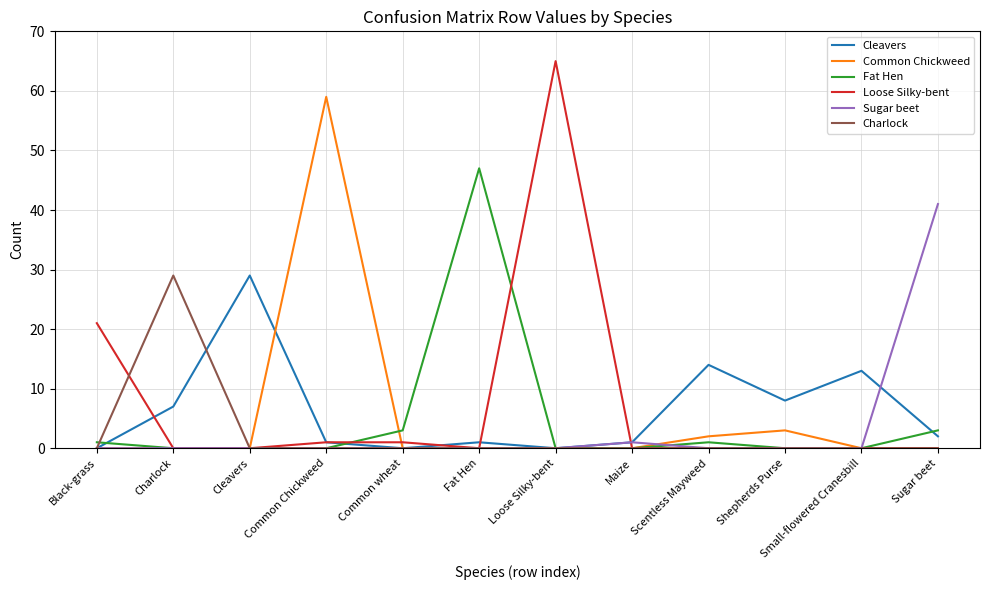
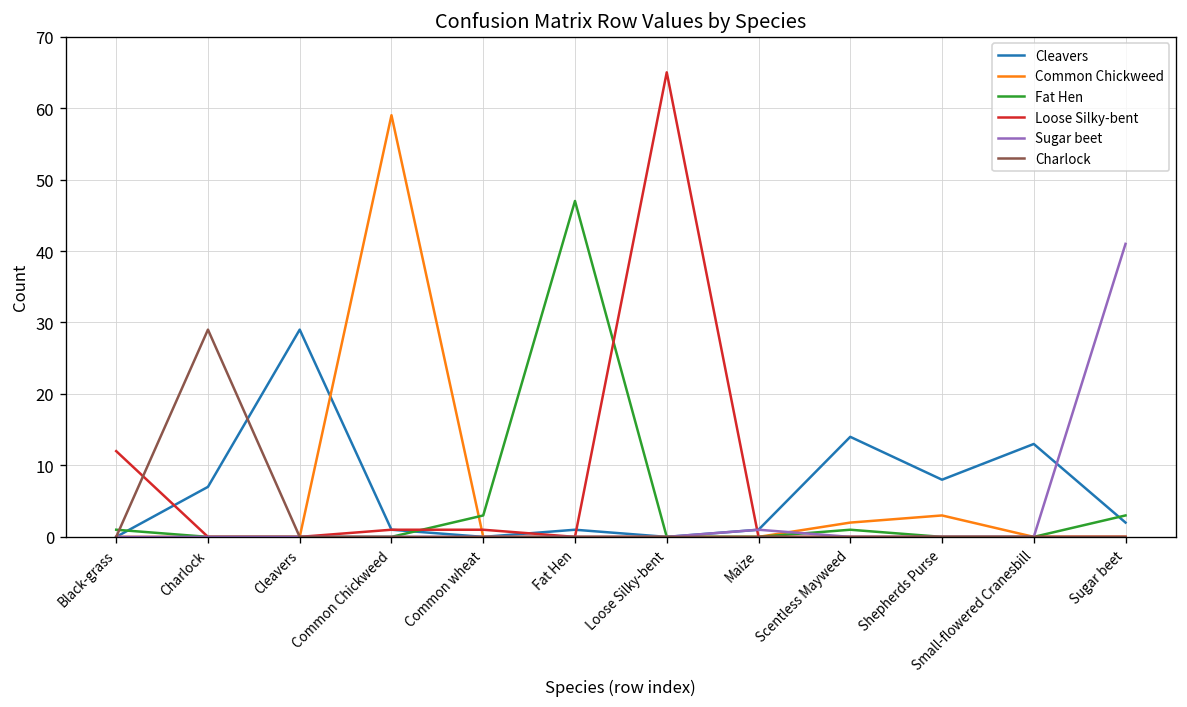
Loose Silky-bent, Black-grass: 21 -> 12
